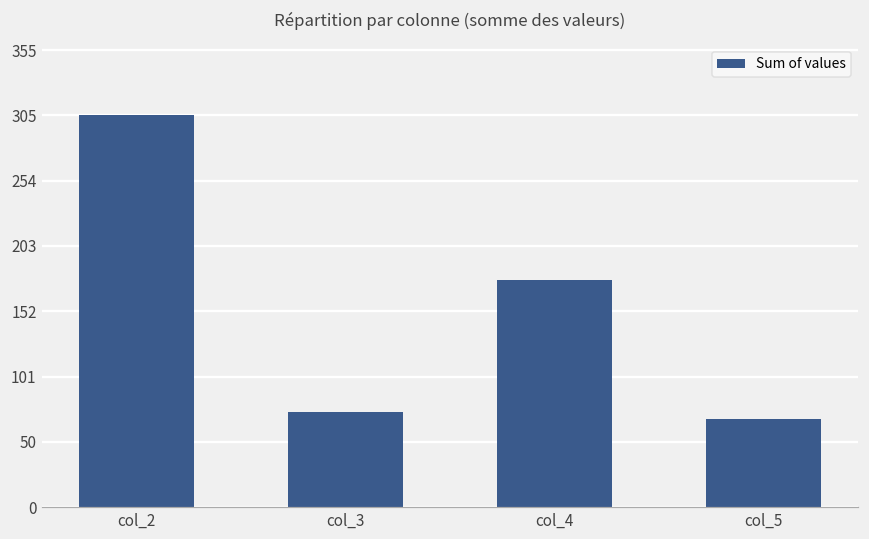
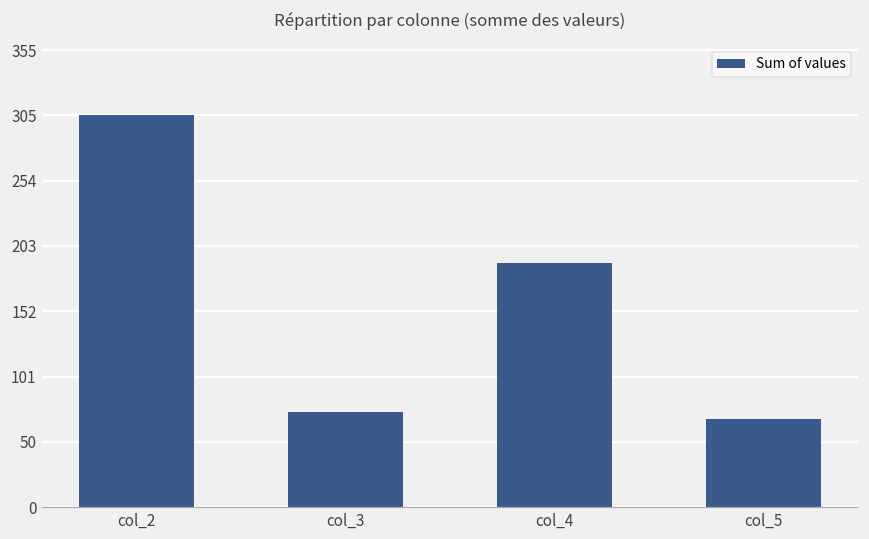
col_4: 177 -> 190
